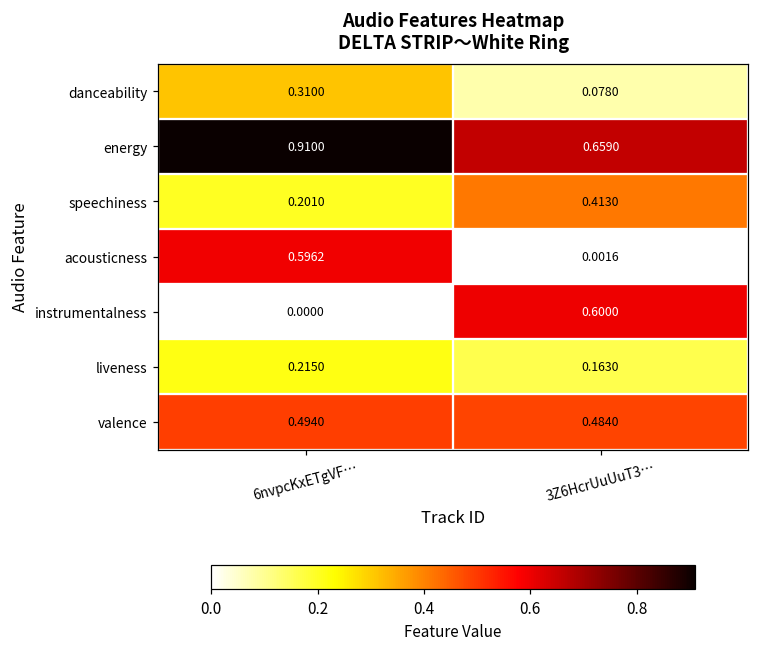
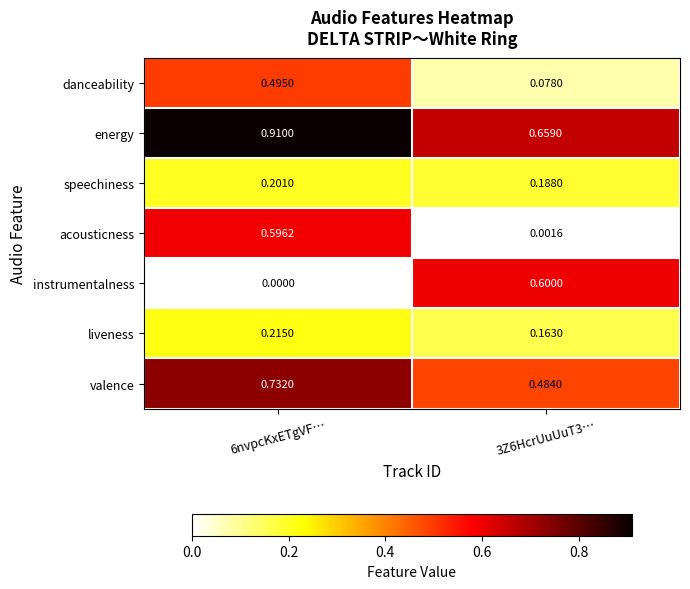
danceability, 6nvpcKxETgVF…: 0.3100 -> 0.4950
speechiness, 3Z6HcrUuUuT3…: 0.4130 -> 0.1880
valence, 6nvpcKxETgVF…: 0.4940 -> 0.7320
